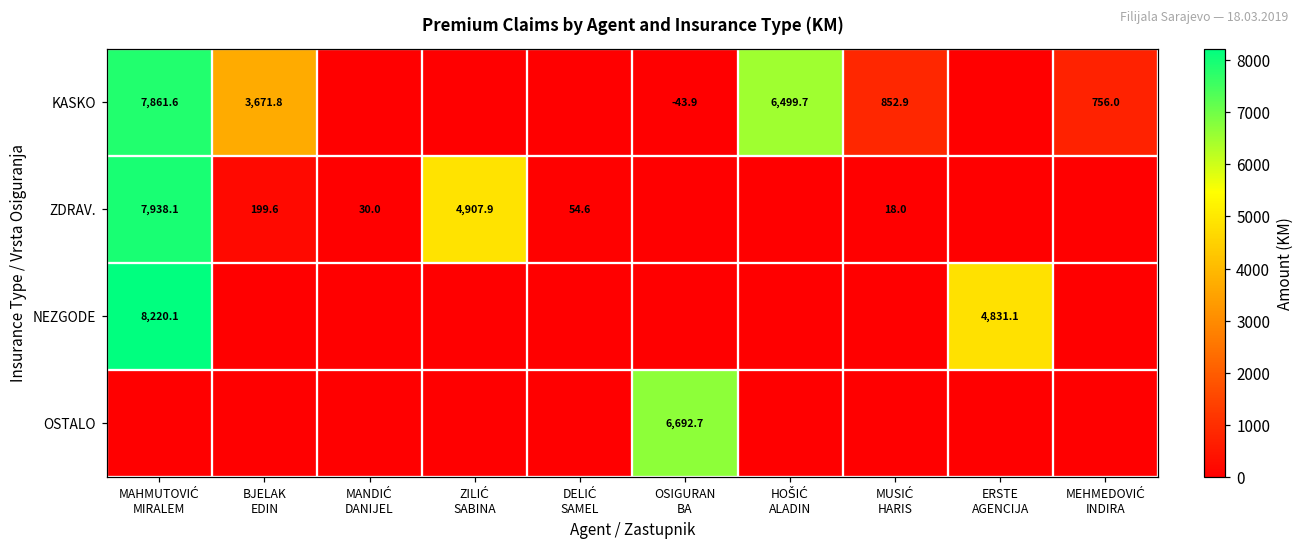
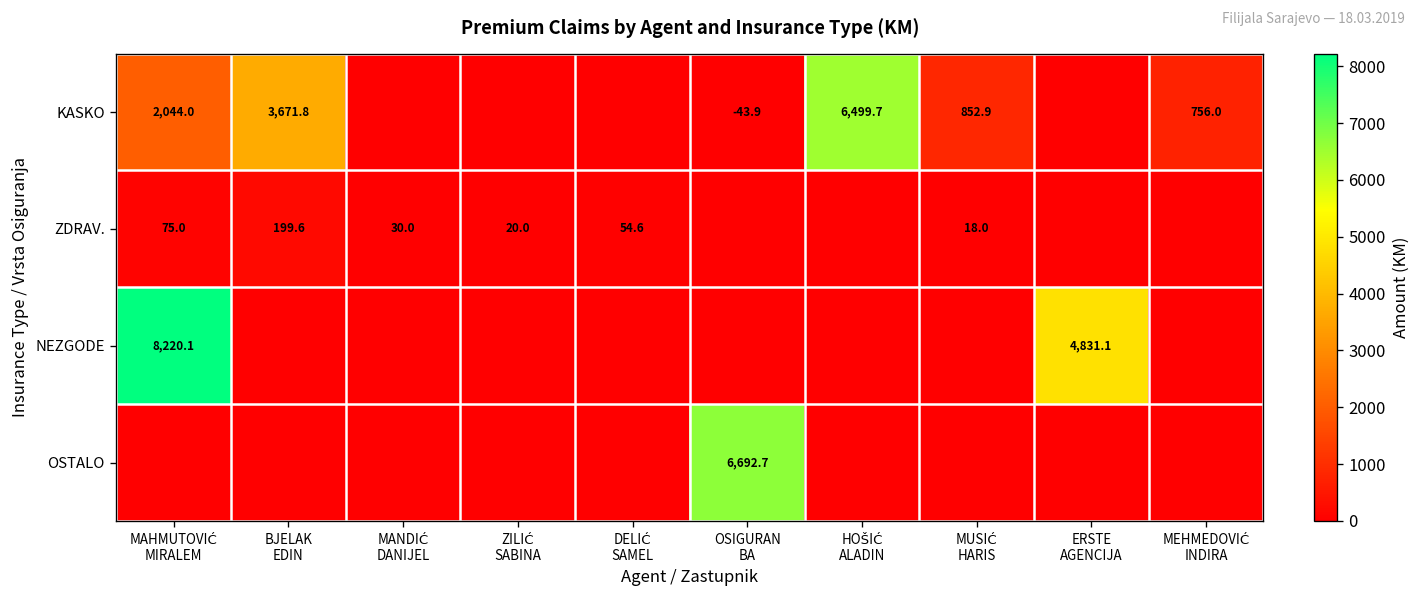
KASKO, MAHMUTOVIĆ MIRALEM: 7,861.6 -> 2,044.0
ZDRAV., MAHMUTOVIĆ MIRALEM: 7,938.1 -> 75.0
ZDRAV., ZILIĆ SABINA: 4,907.9 -> 20.0
